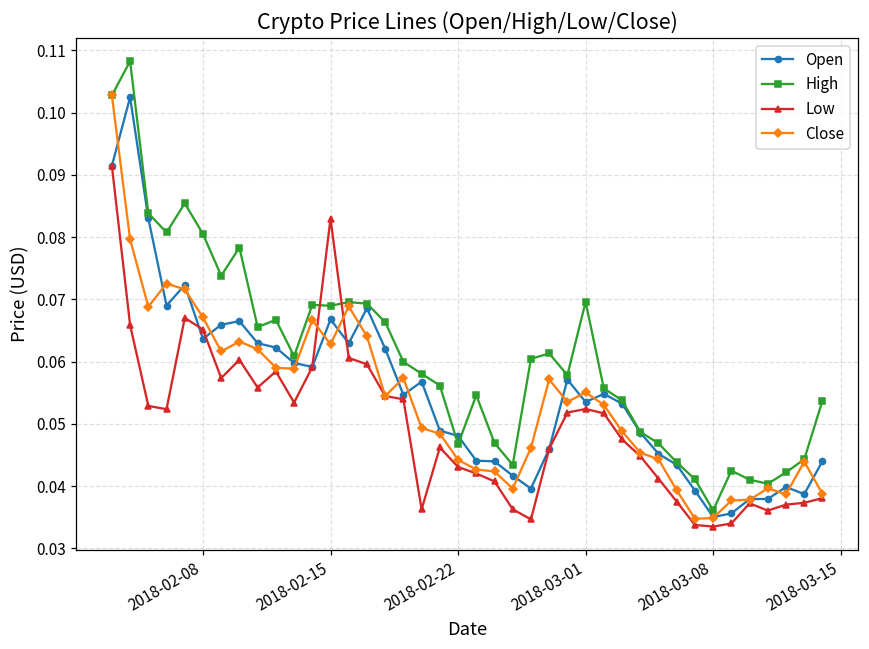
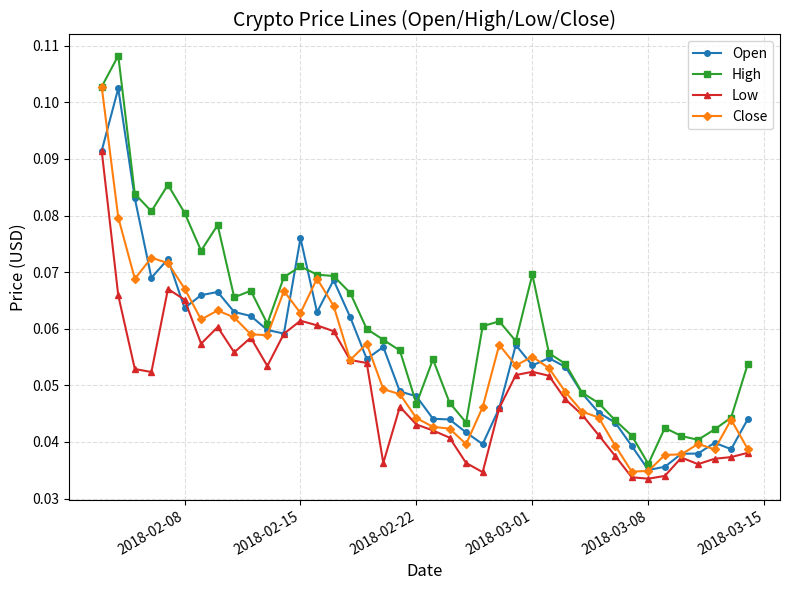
Open, 2018-02-15: 0.067 -> 0.076
High, 2018-02-15: 0.069 -> 0.071
Low, 2018-02-15: 0.083 -> 0.061
